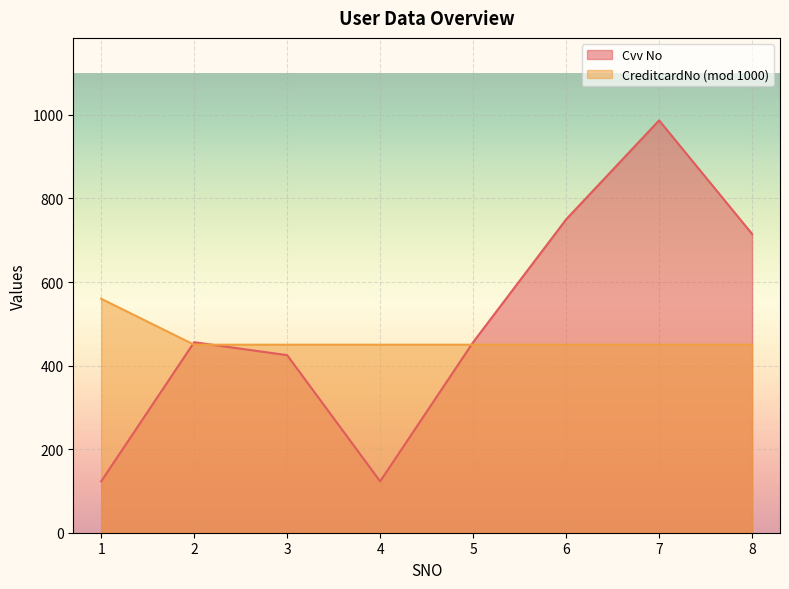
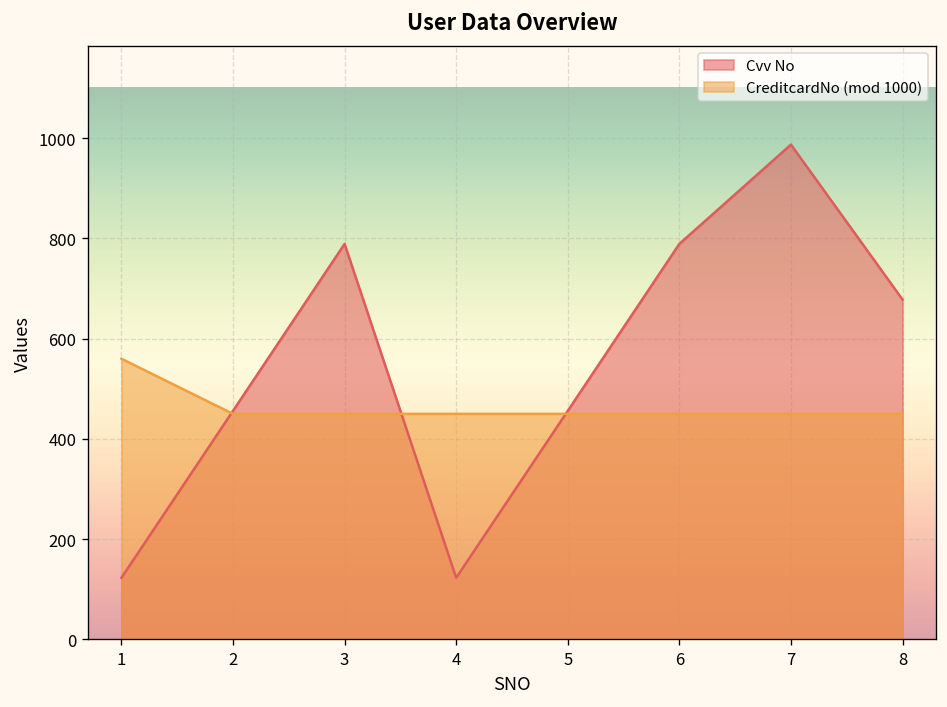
Cvv No, 3: 430 -> 790
Cvv No, 6: 750 -> 790
Cvv No, 8: 720 -> 680
